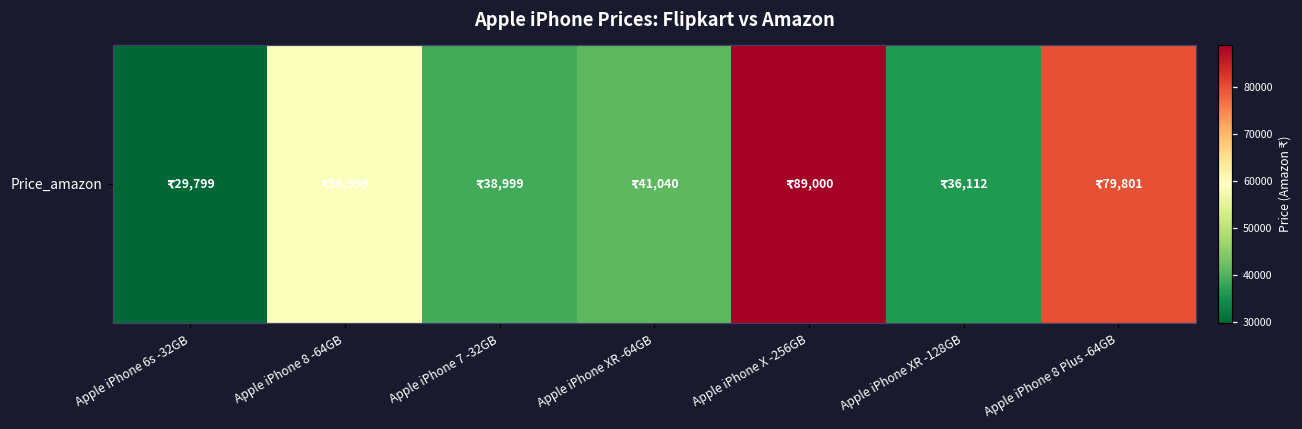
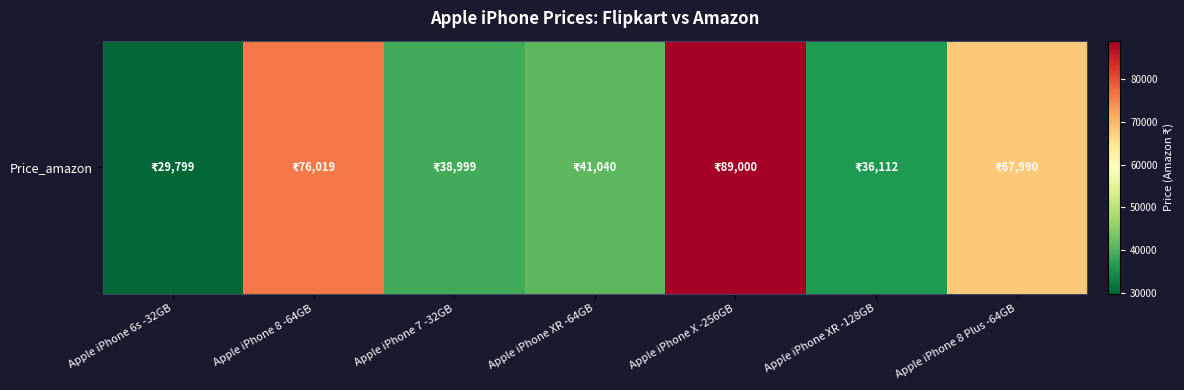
Price_amazon, Apple iPhone 8 -64GB: 58,999 -> 76,019
Price_amazon, Apple iPhone 8 Plus -64GB: 79,801 -> 67,990
